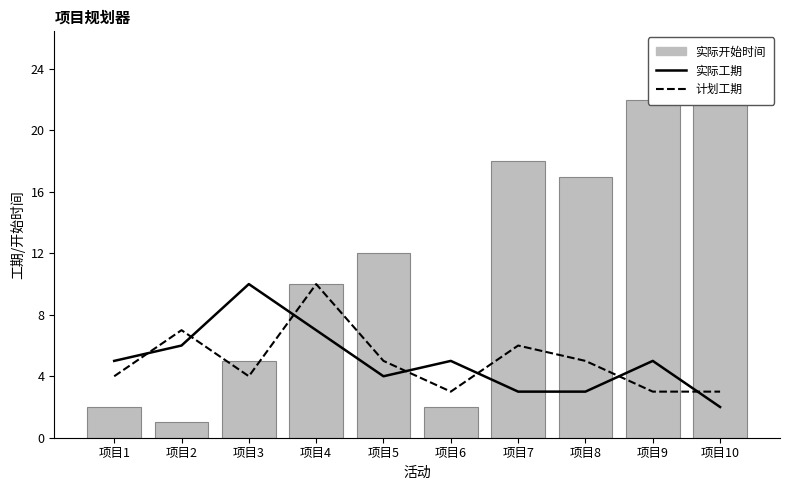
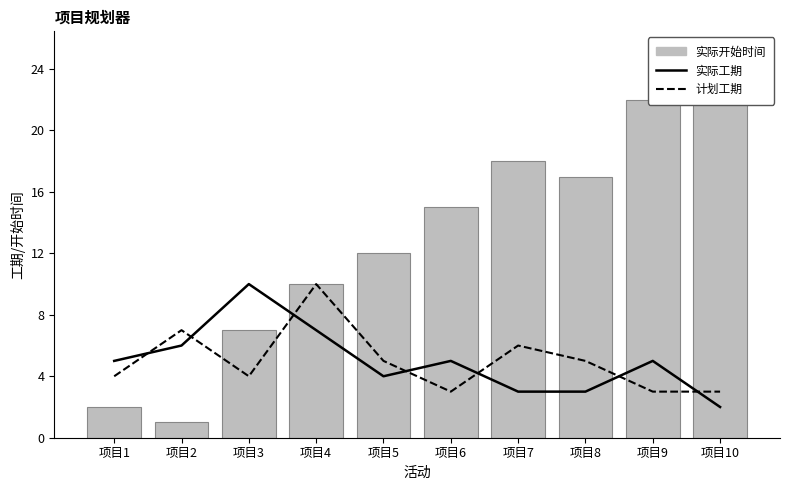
实际开始时间, 项目3: 5 -> 7
实际开始时间, 项目6: 2 -> 15
